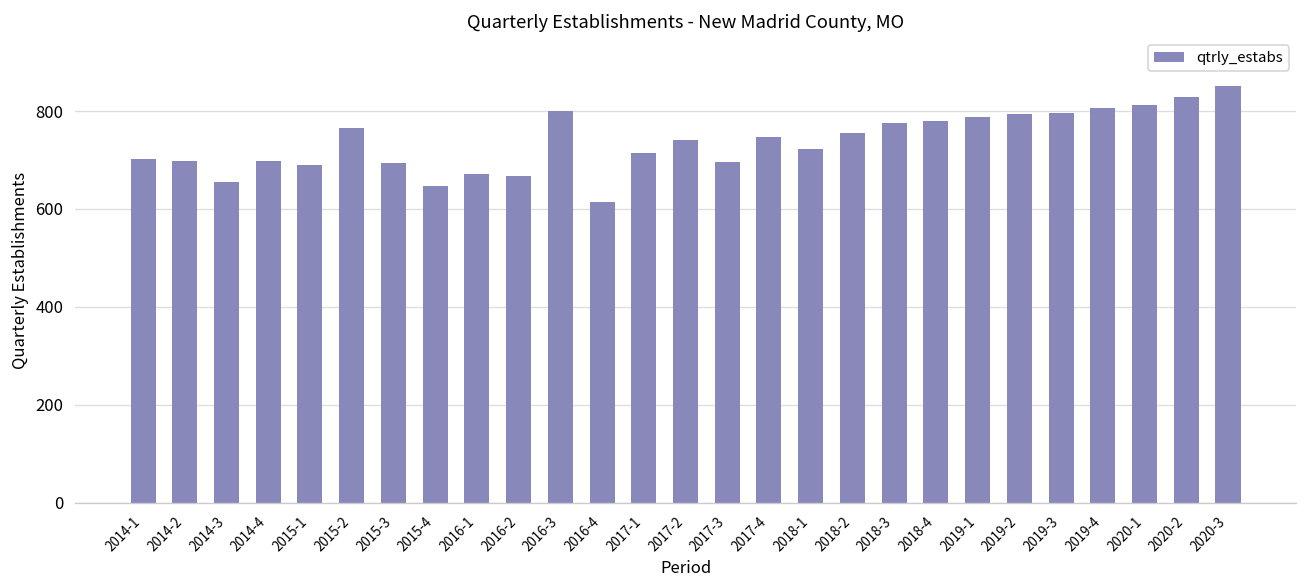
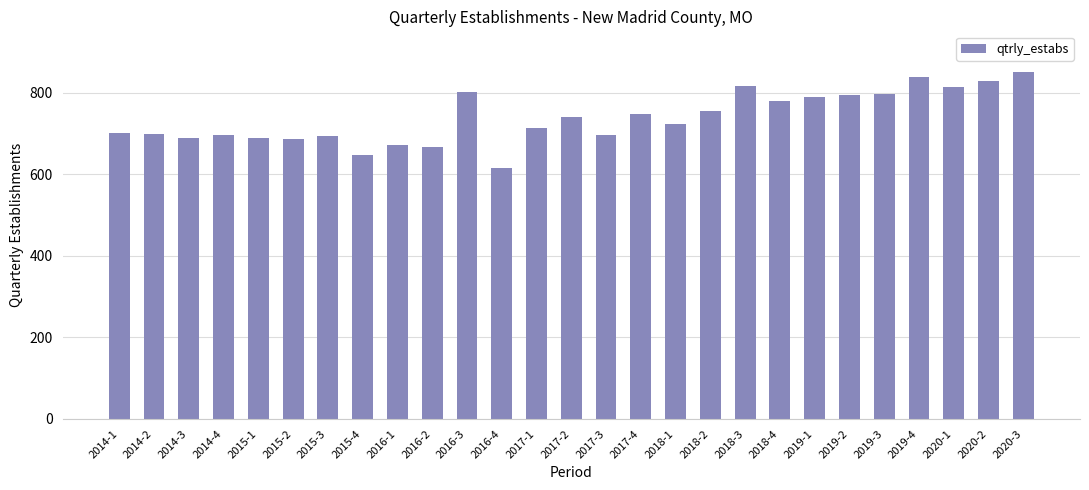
2014-3: 660 -> 690
2015-2: 770 -> 690
2018-3: 780 -> 820
2019-4: 810 -> 840
